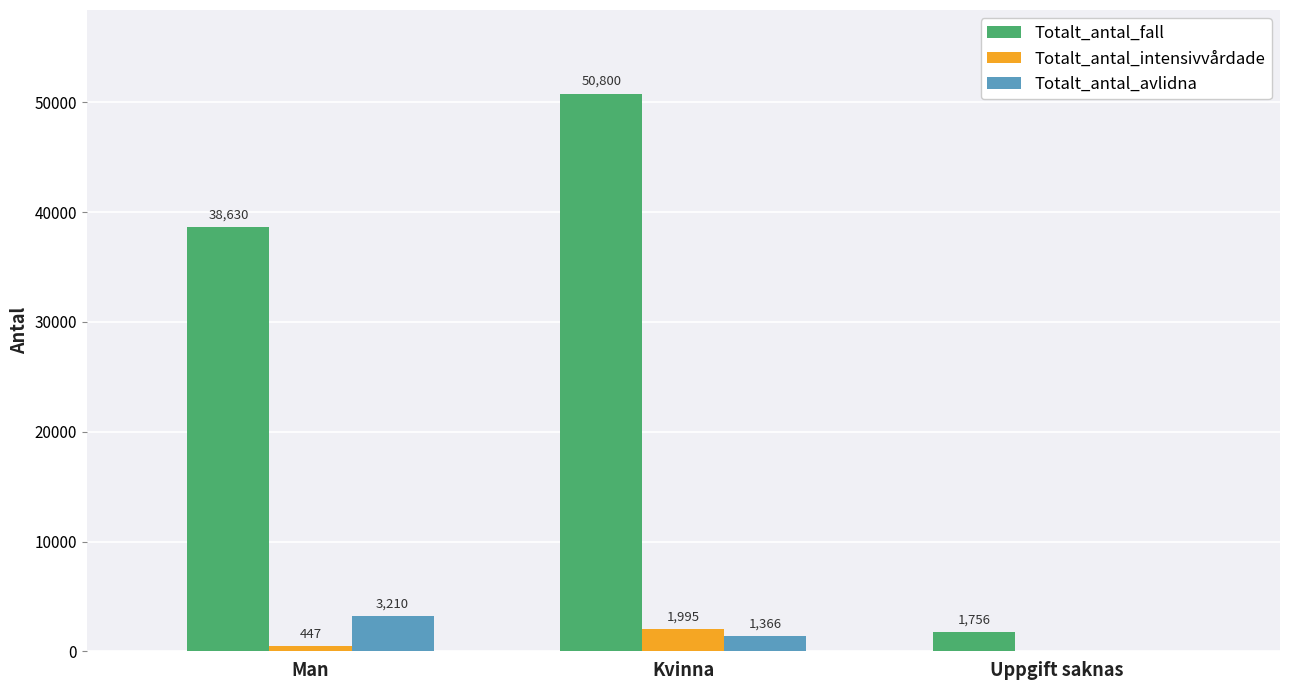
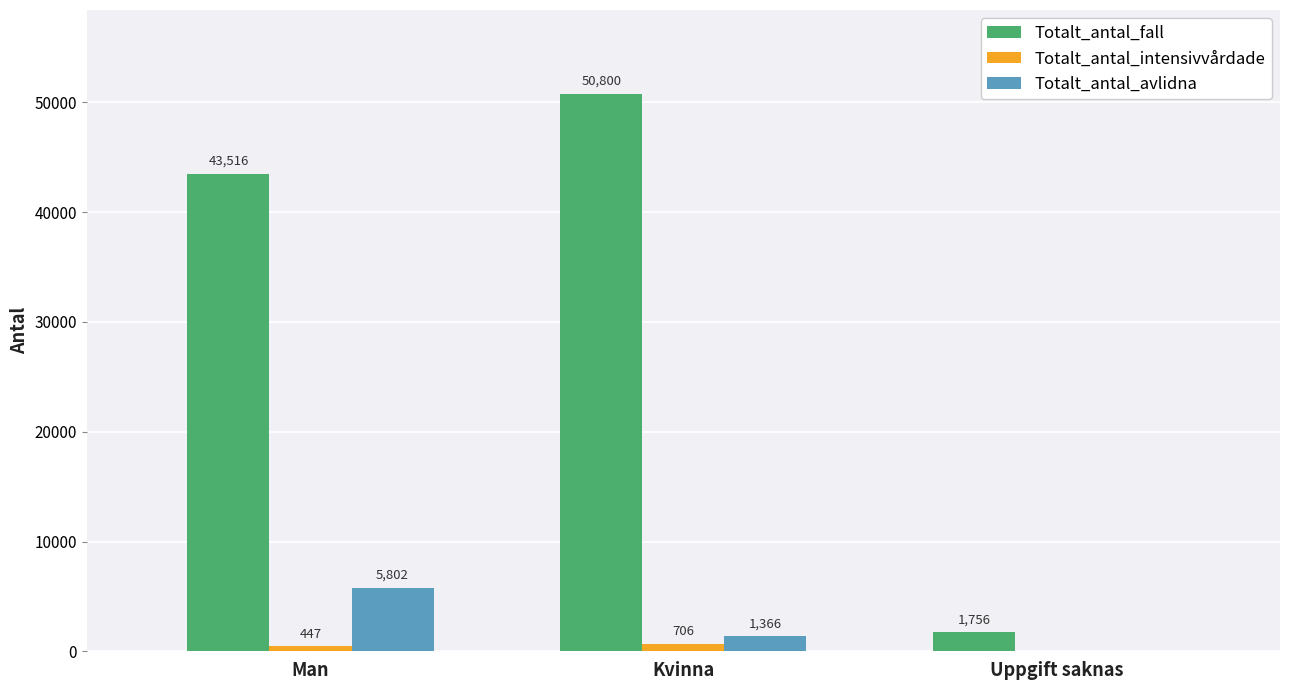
Totalt_antal_fall, Man: 38,630 -> 43,516
Totalt_antal_avlidna, Man: 3,210 -> 5,802
Totalt_antal_intensivvårdade, Kvinna: 1,995 -> 706
